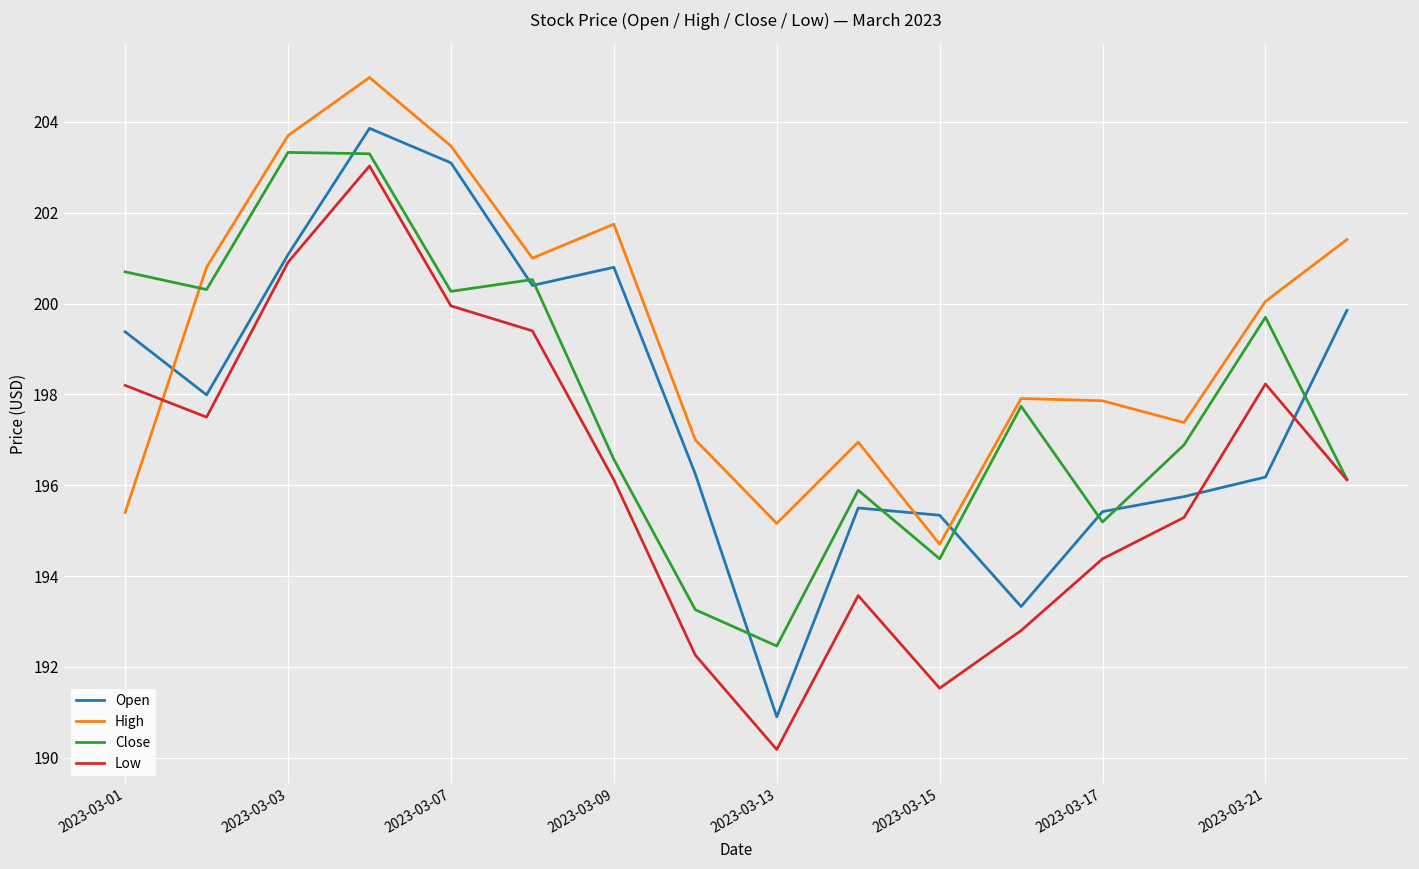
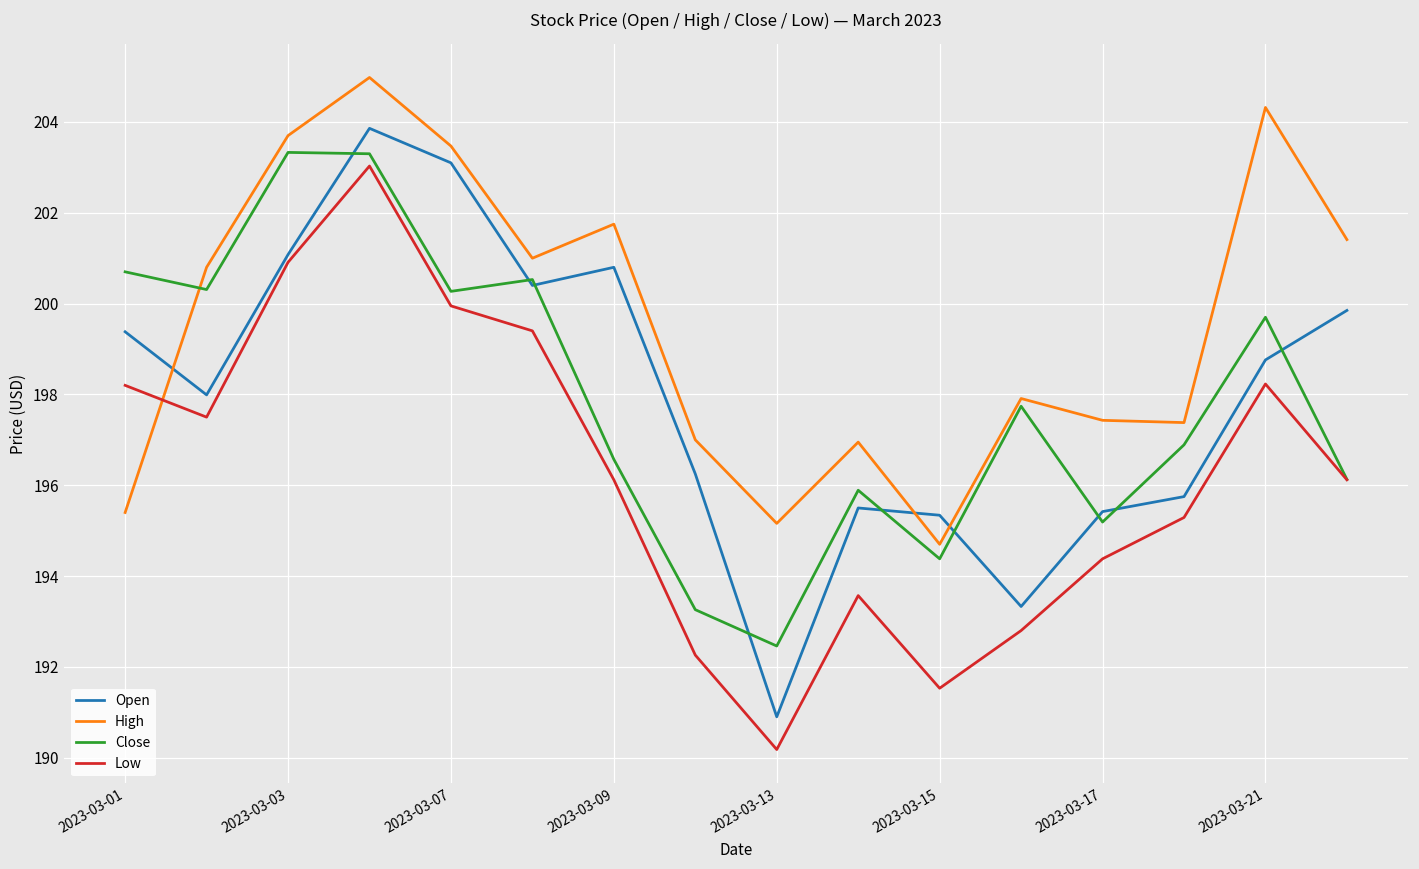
High, 2023-03-17: 197.9 -> 197.4
Open, 2023-03-21: 196.2 -> 198.8
High, 2023-03-21: 200.1 -> 204.3
